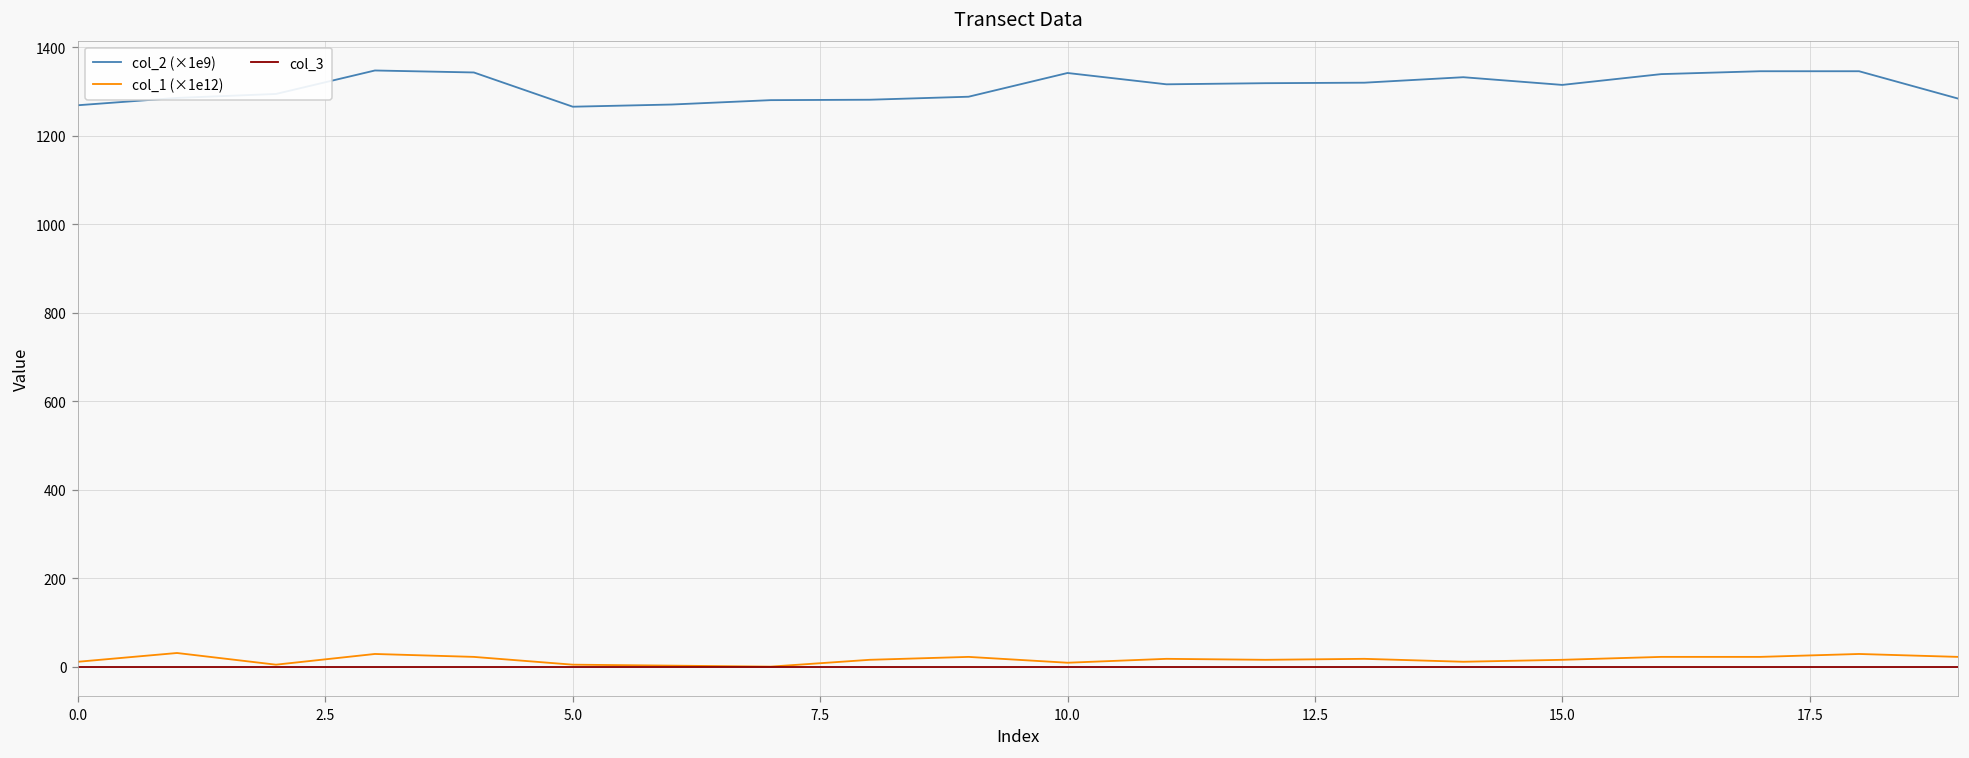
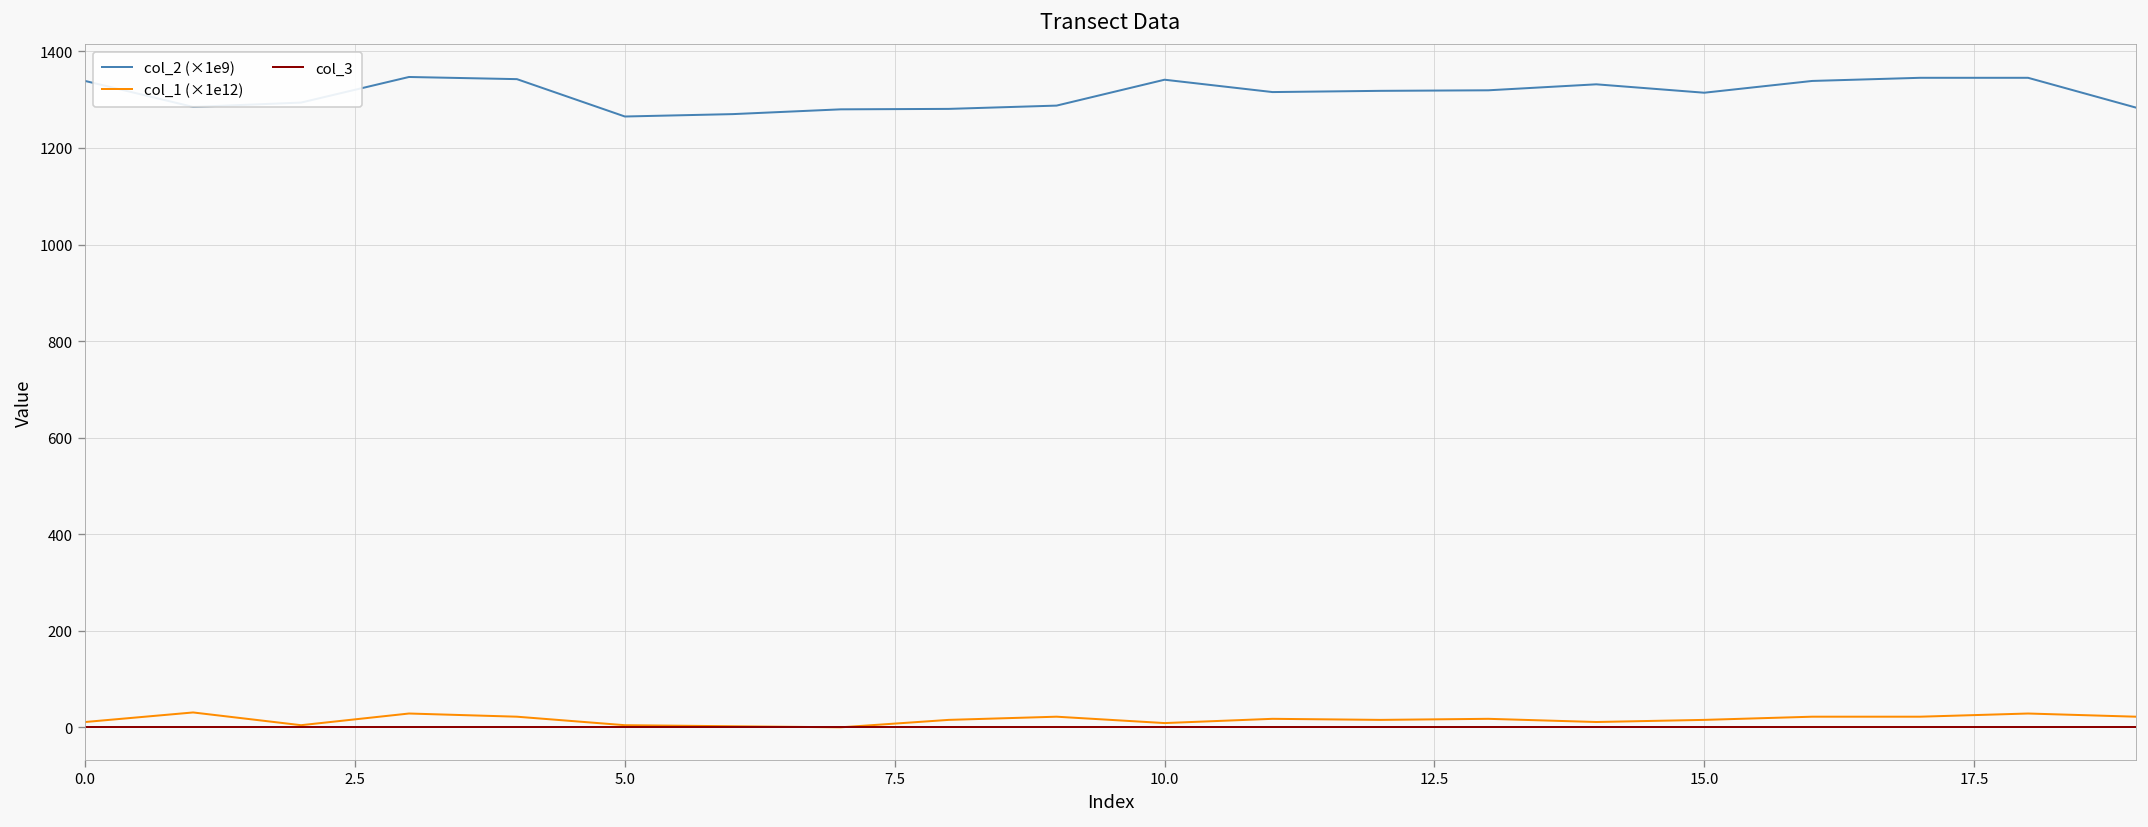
col_2 (×1e9), 0.0: 1270 -> 1340
